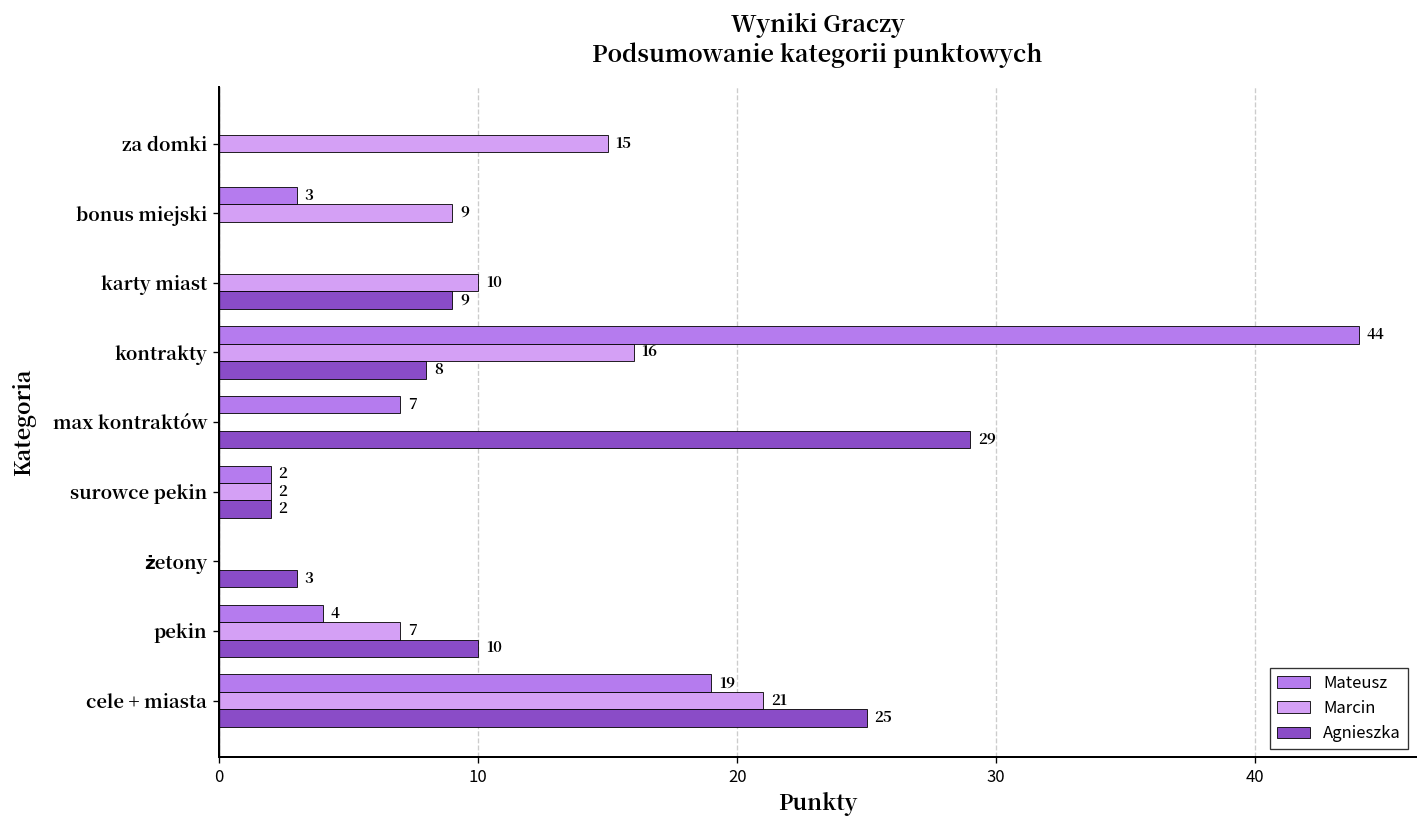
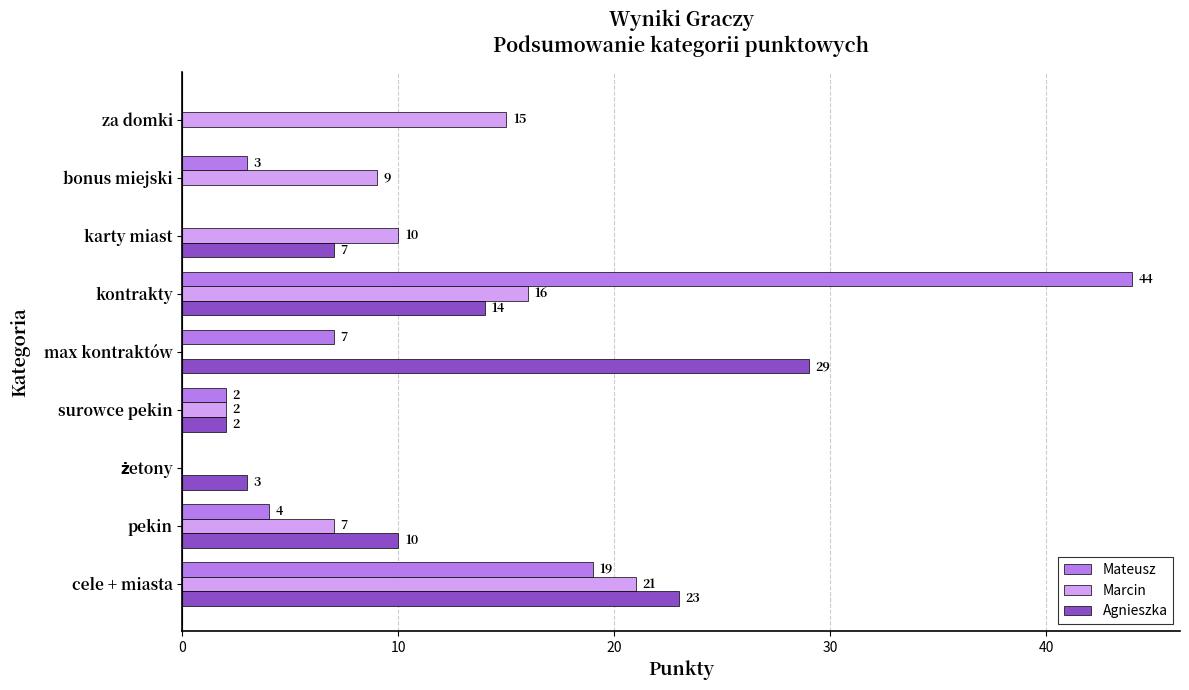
Agnieszka, karty miast: 9 -> 7
Agnieszka, kontrakty: 8 -> 14
Agnieszka, cele + miasta: 25 -> 23
